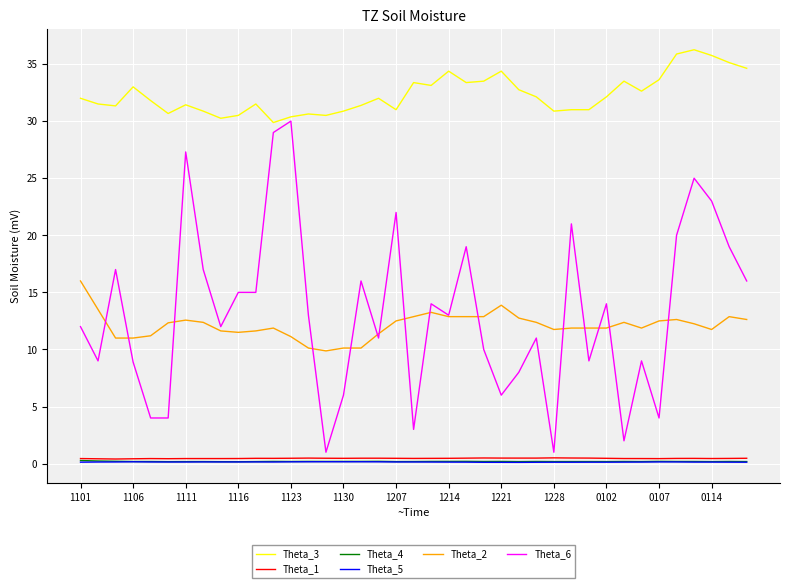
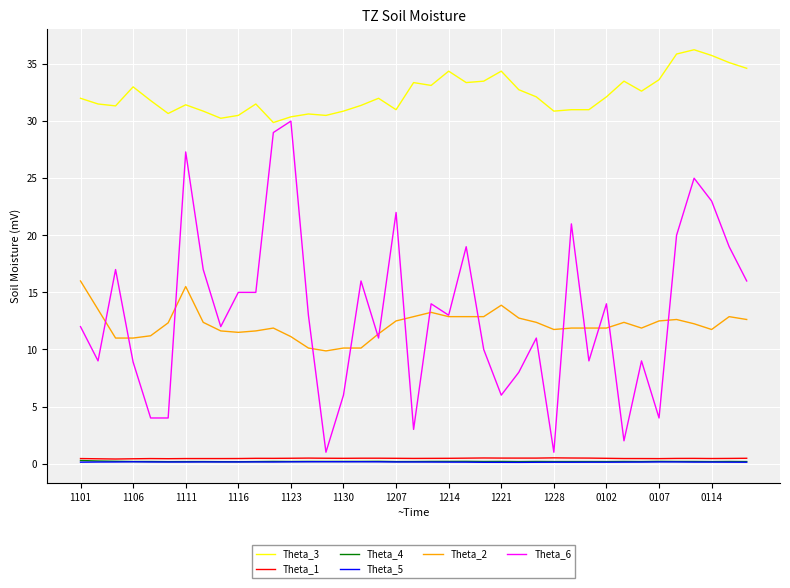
Theta_2, 1111: 12.6 -> 15.5
